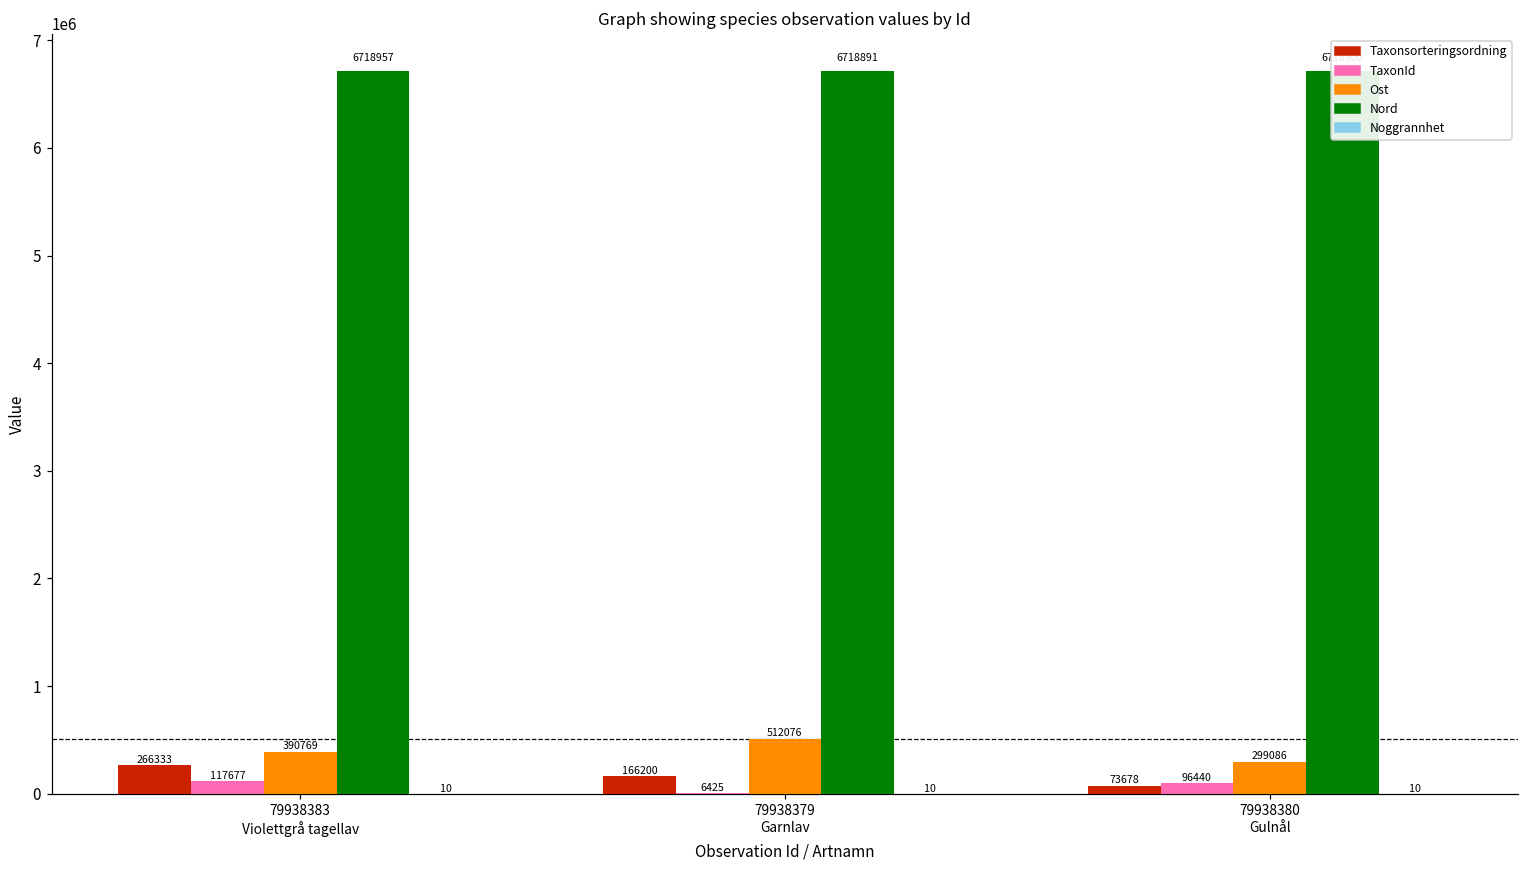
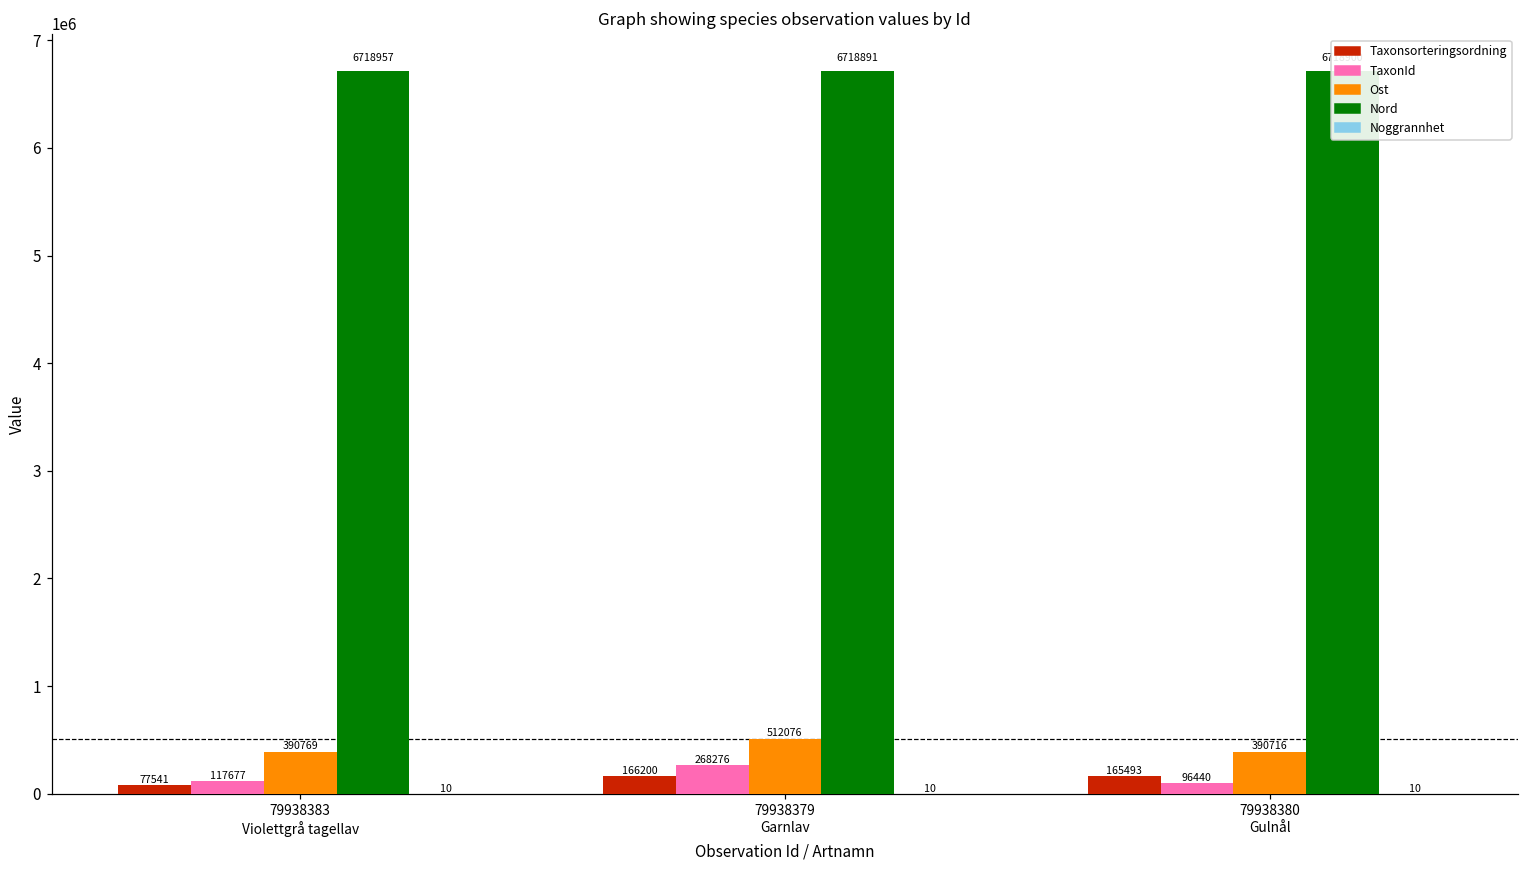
Taxonsorteringsordning, 79938383 Violettgrå tagellav: 266333 -> 77541
TaxonId, 79938379 Garnlav: 6425 -> 268276
Taxonsorteringsordning, 79938380 Gulnål: 73678 -> 165493
Ost, 79938380 Gulnål: 299086 -> 390716
